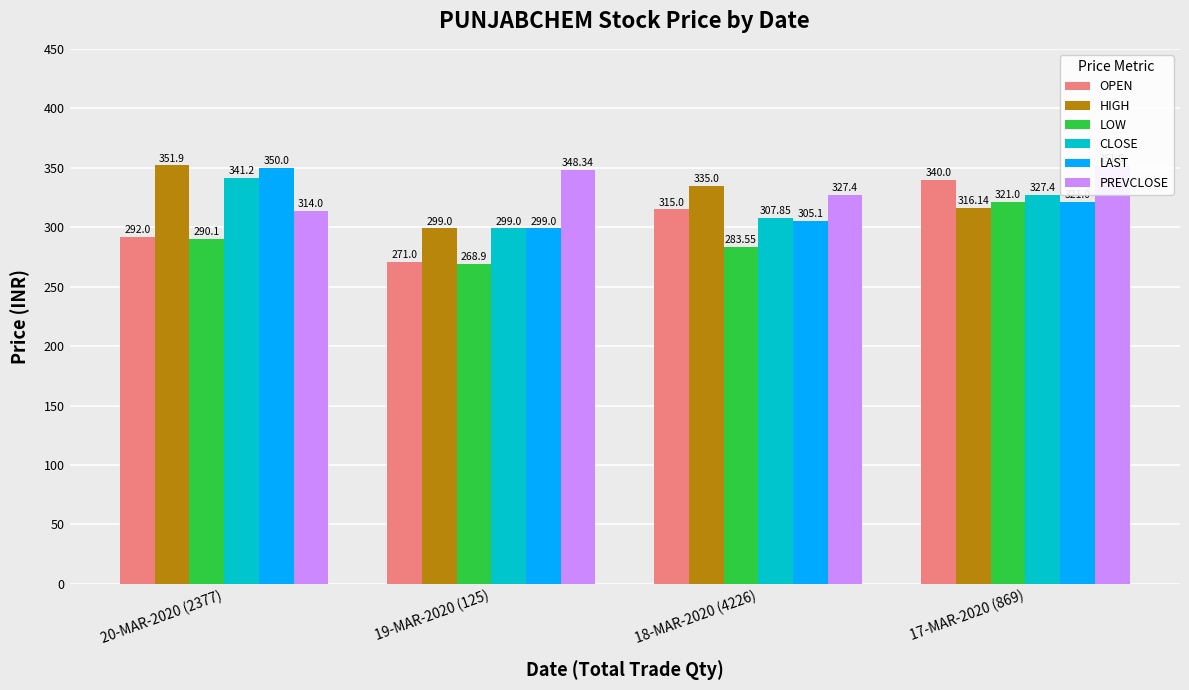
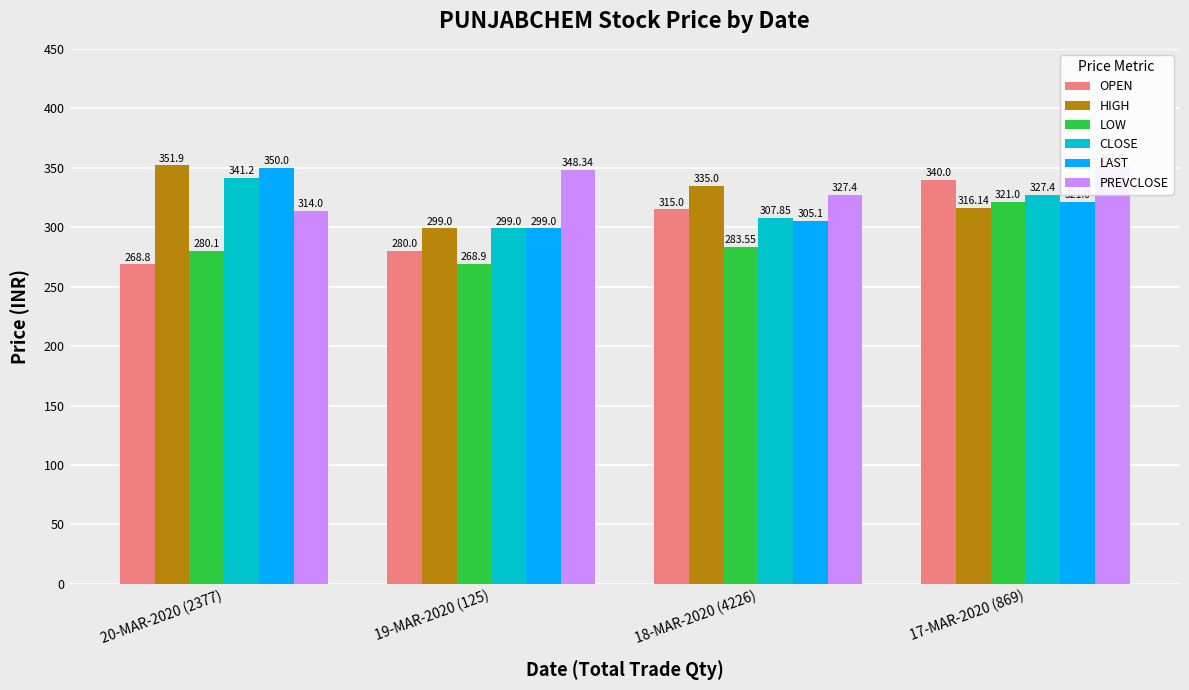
OPEN, 20-MAR-2020 (2377): 292.0 -> 268.8
LOW, 20-MAR-2020 (2377): 290.1 -> 280.1
OPEN, 19-MAR-2020 (125): 271.0 -> 280.0
